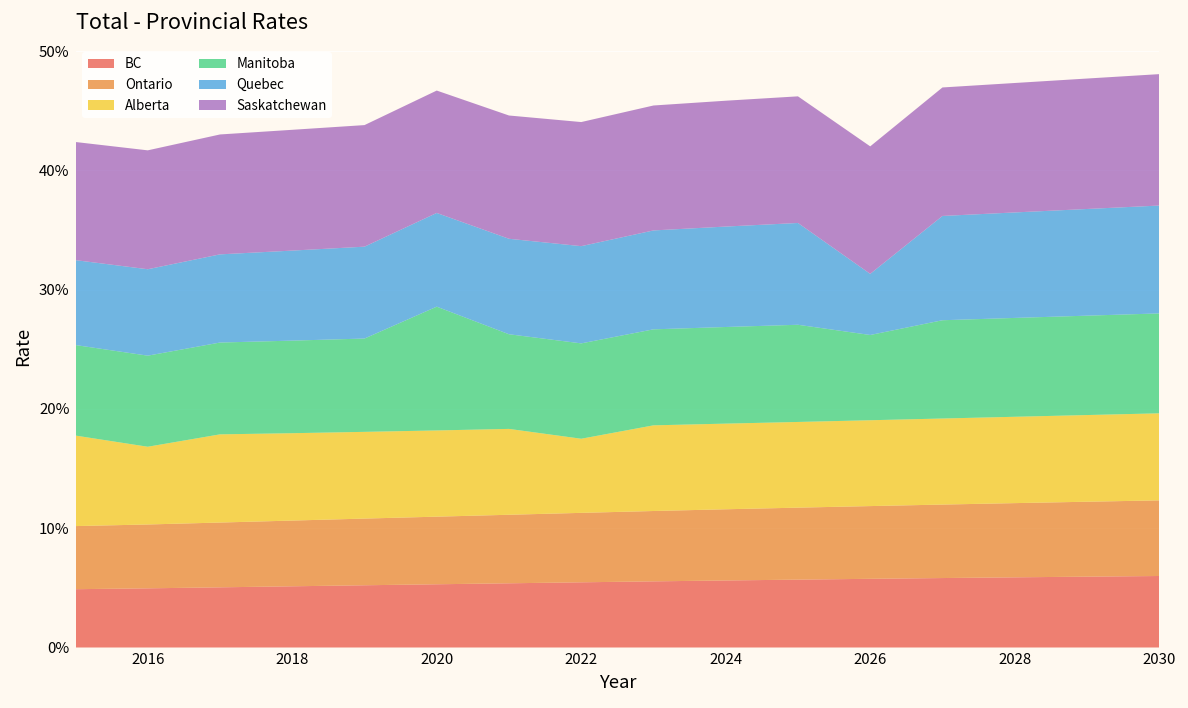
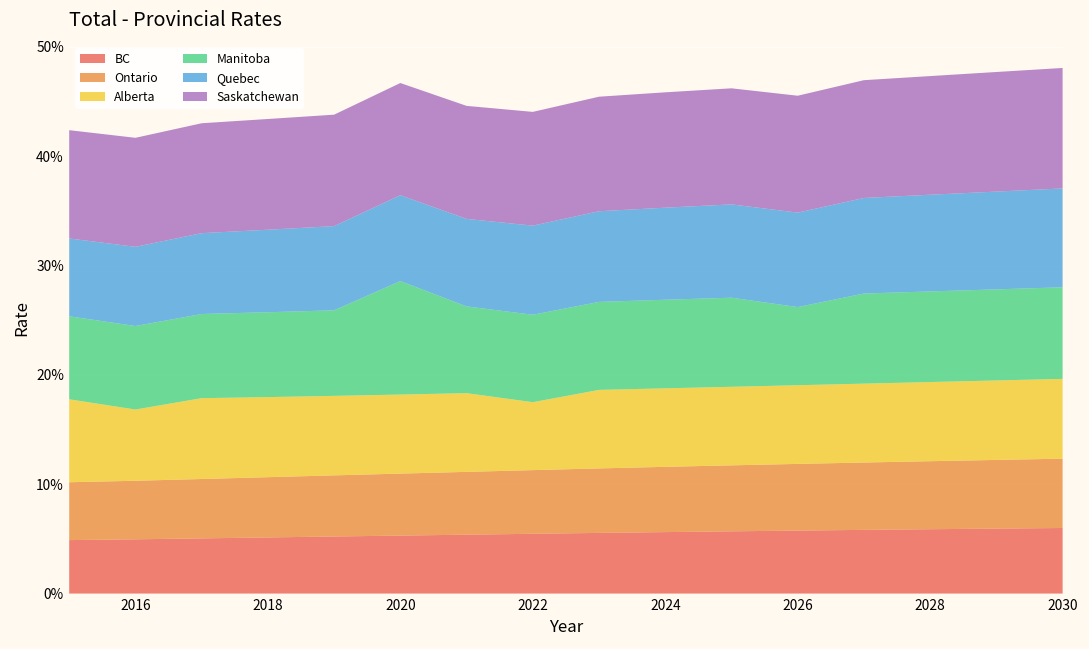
Quebec, 2026: 5% -> 9%
